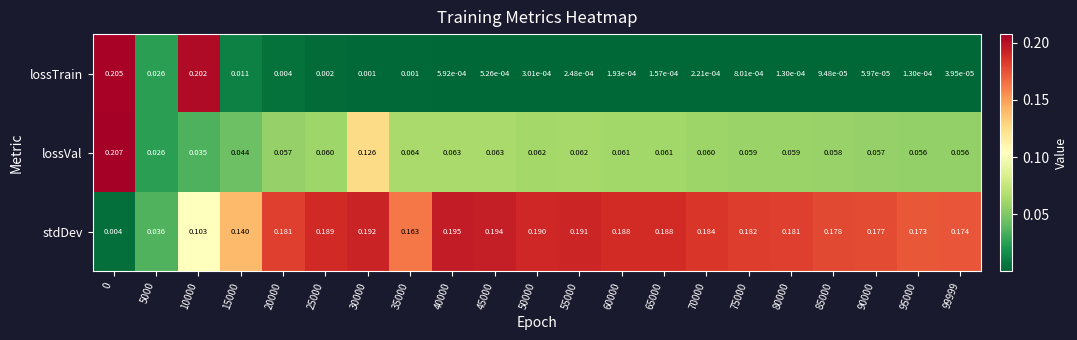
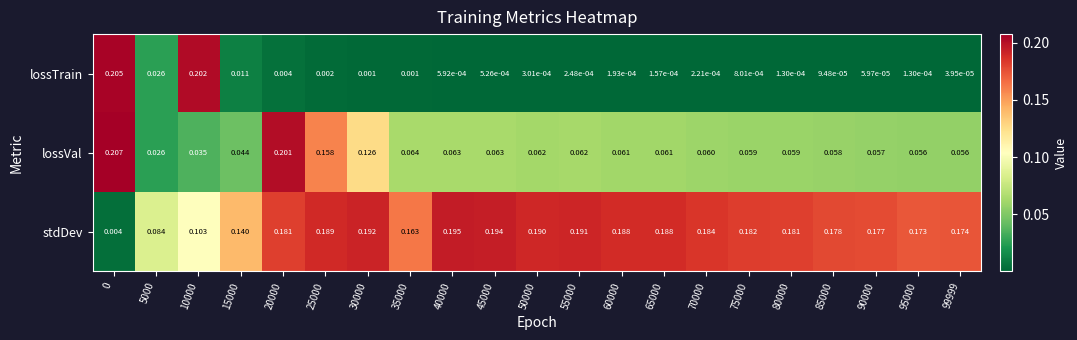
lossVal, 20000: 0.057 -> 0.201
lossVal, 25000: 0.060 -> 0.158
stdDev, 5000: 0.036 -> 0.084
